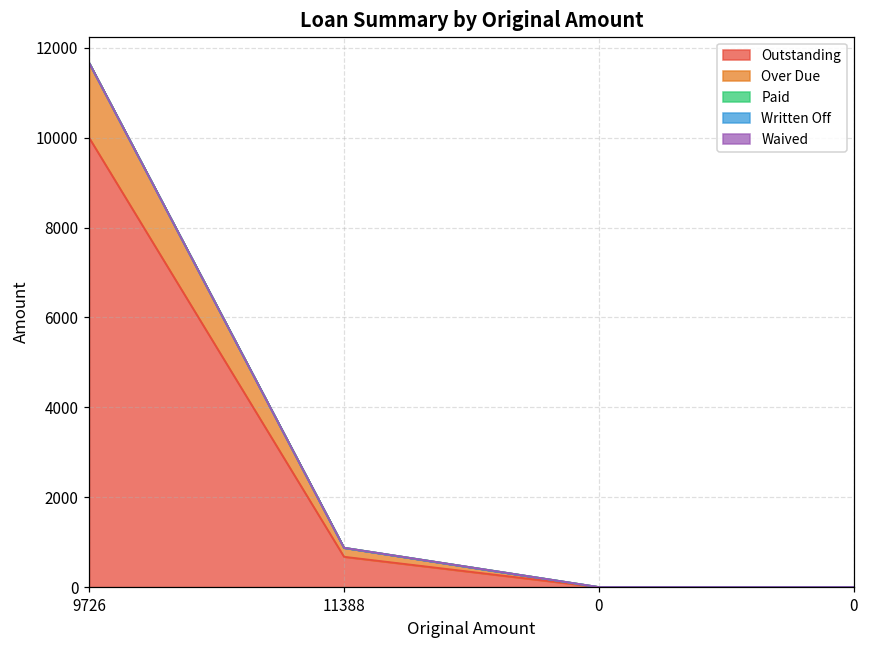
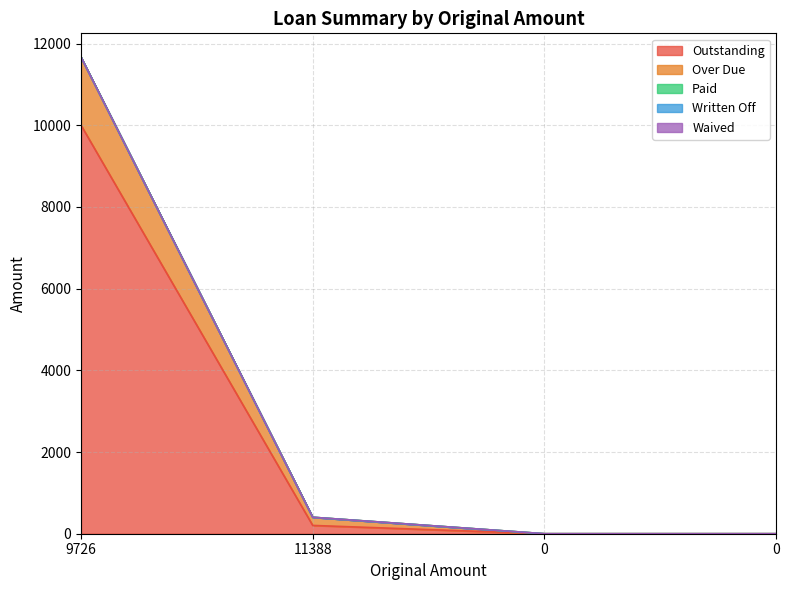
Outstanding, 11388: 700 -> 200
